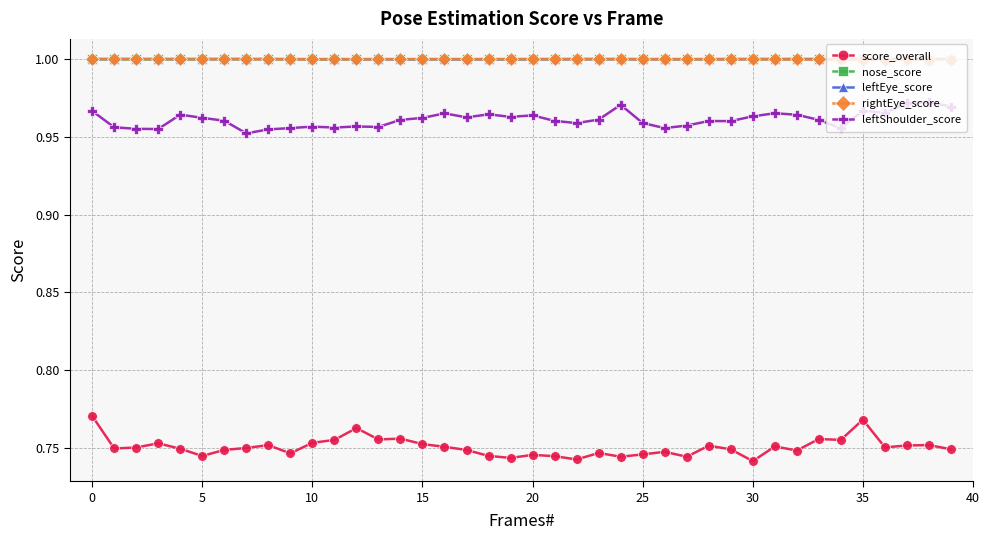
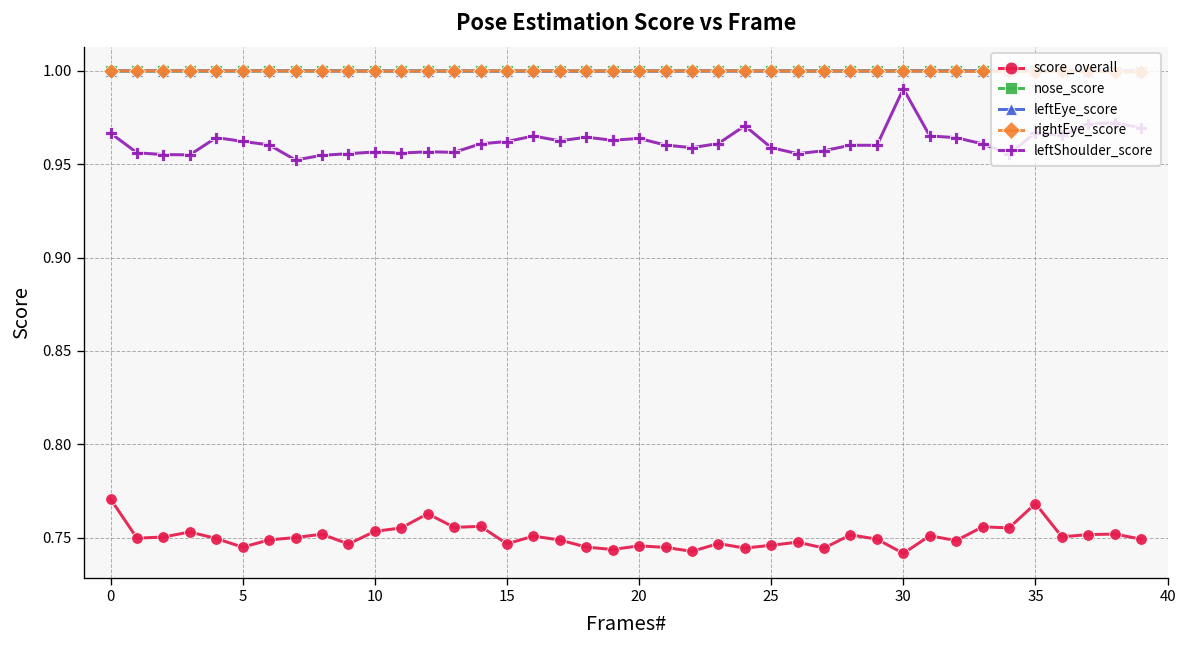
score_overall, 15: 0.753 -> 0.747
leftShoulder_score, 30: 0.963 -> 0.990
